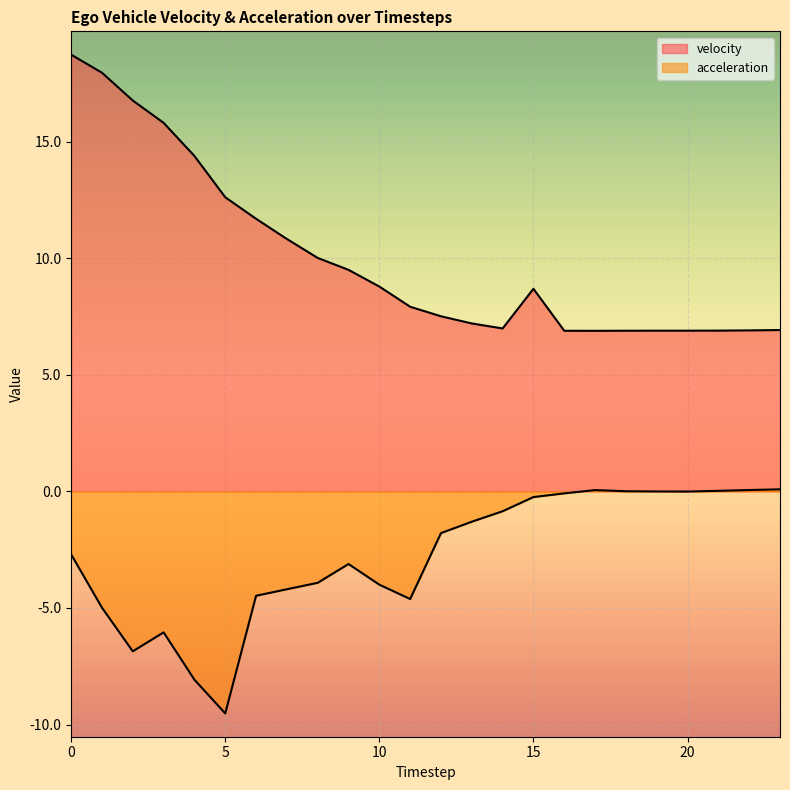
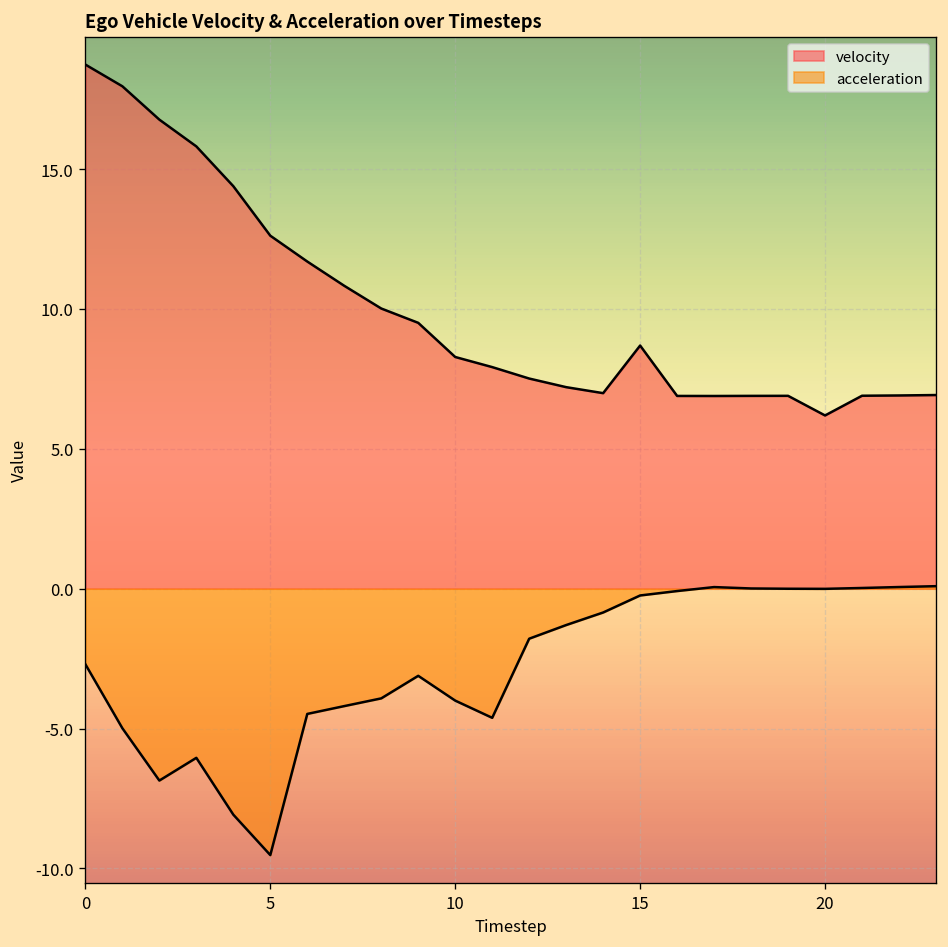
velocity, 10: 8.8 -> 8.3
velocity, 20: 6.9 -> 6.2
